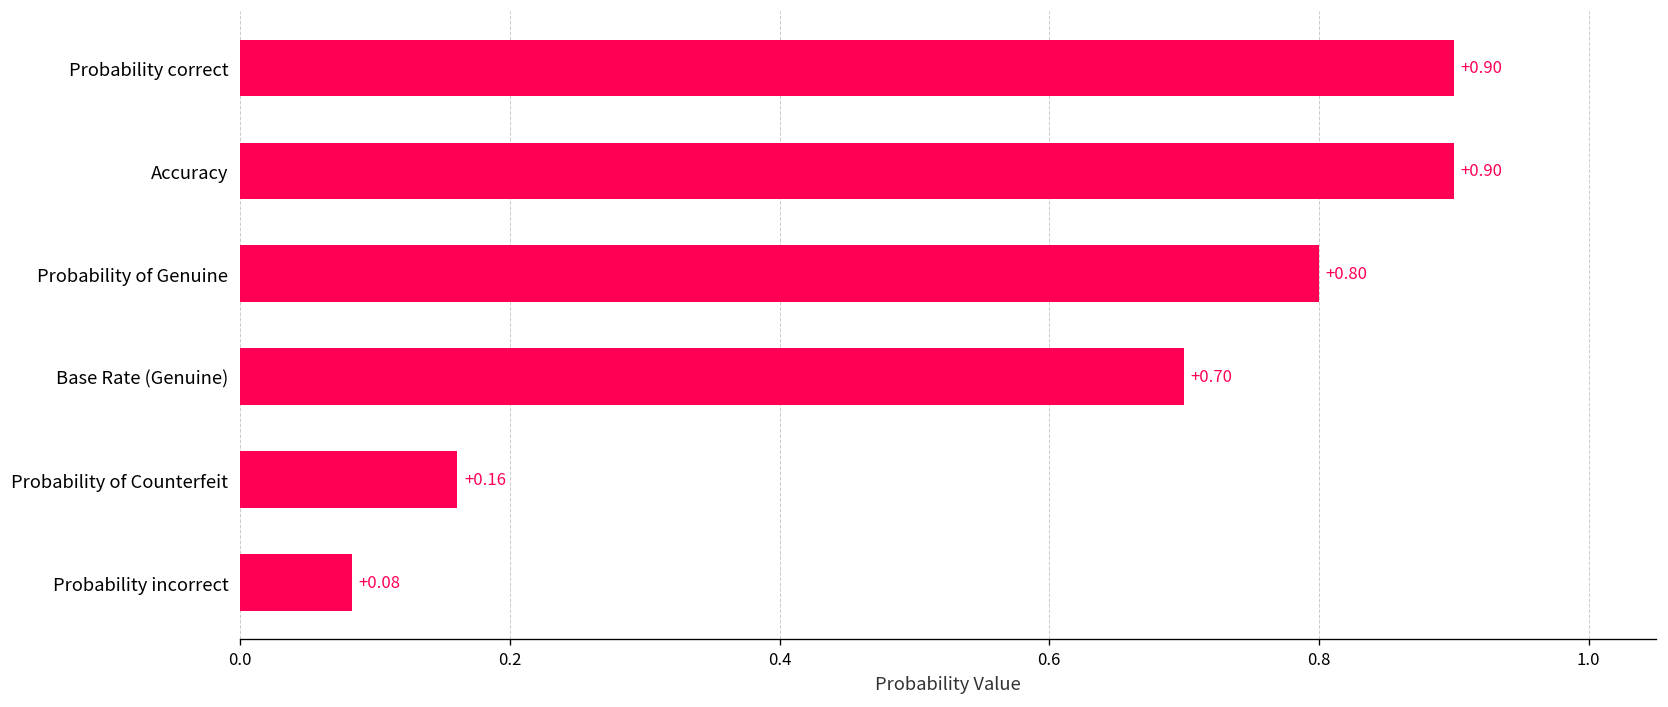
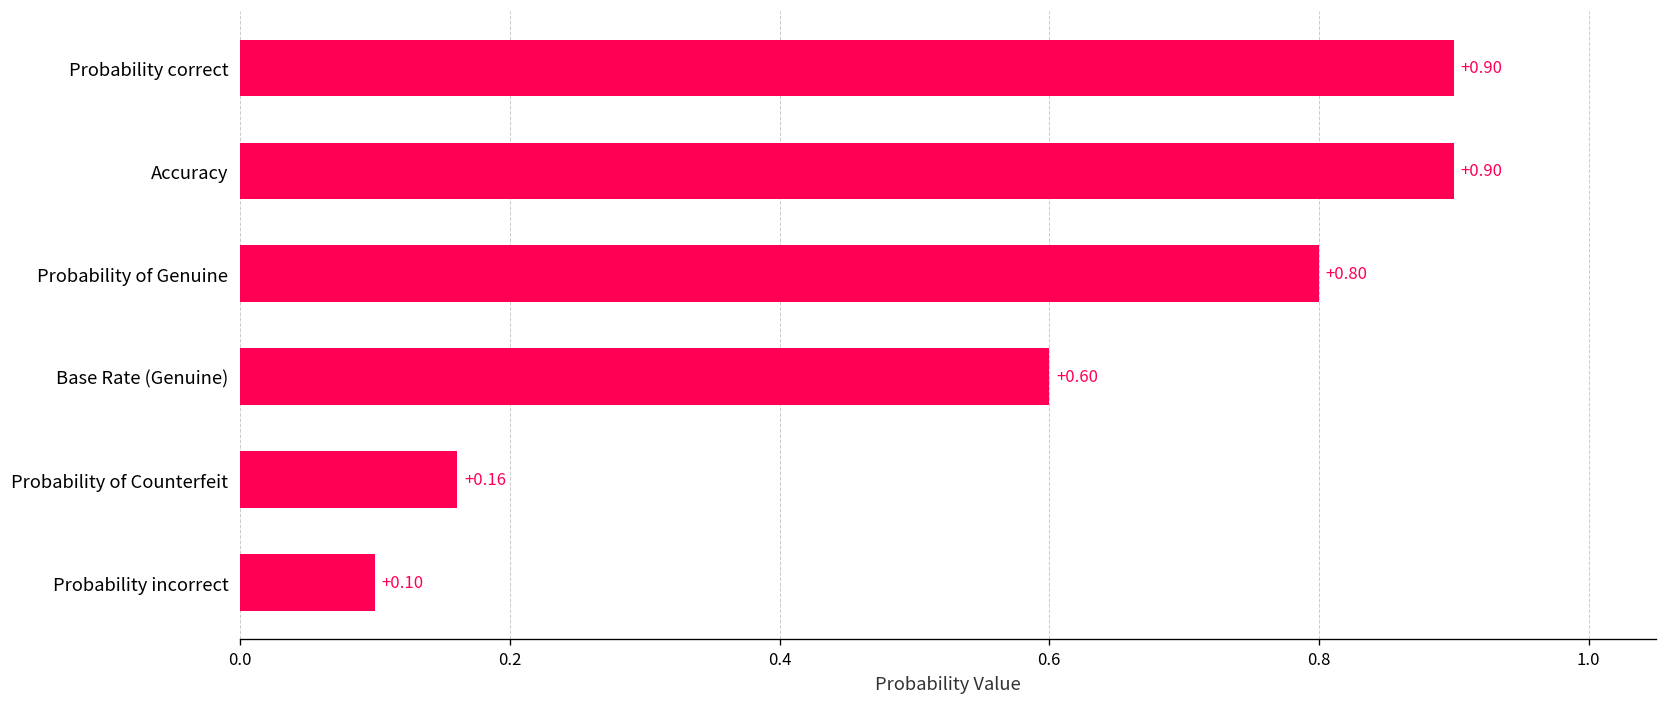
Base Rate (Genuine): +0.70 -> +0.60
Probability incorrect: +0.08 -> +0.10
